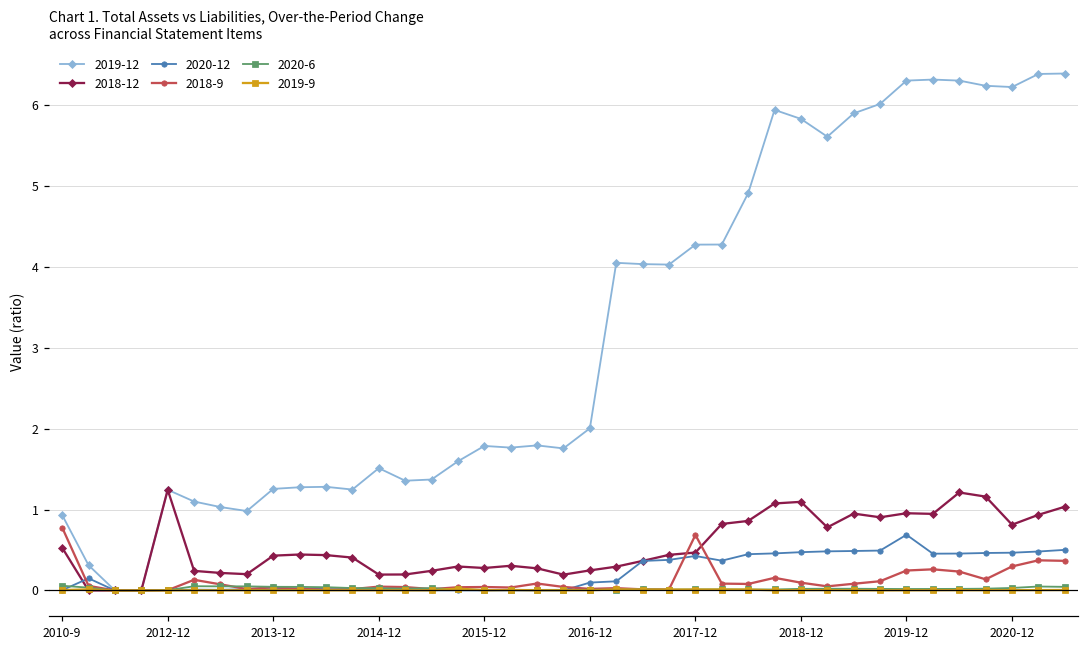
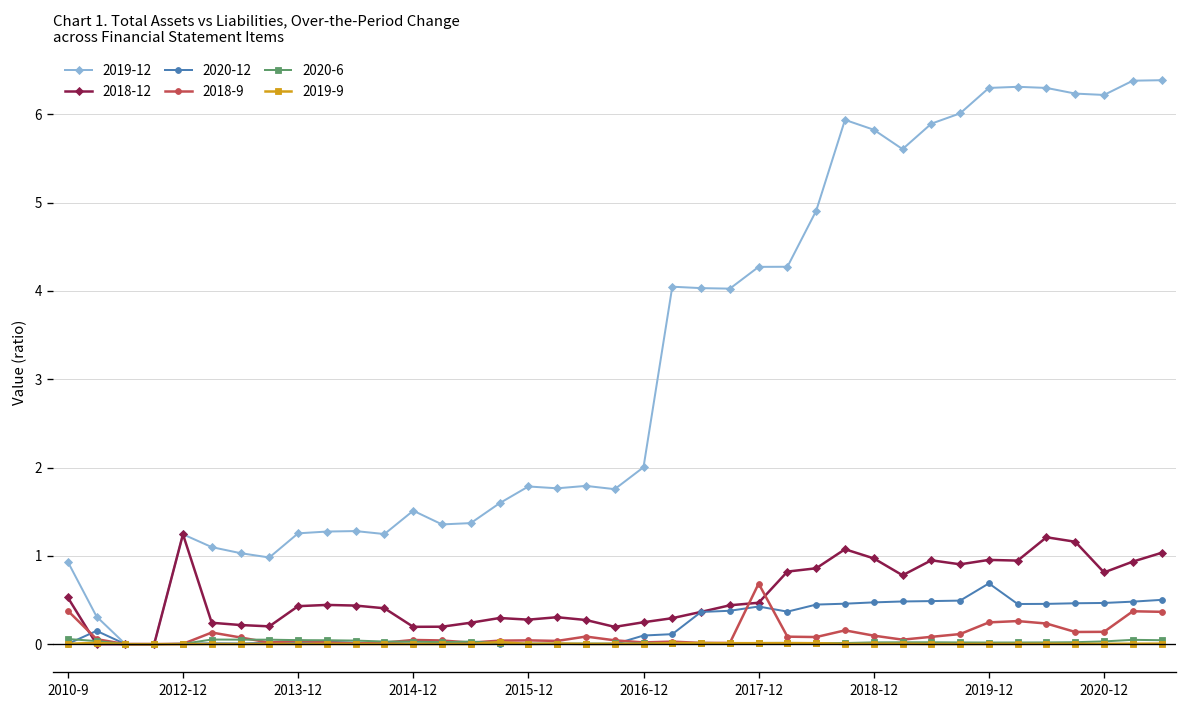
2018-9, 2010-9: 0.8 -> 0.4
2018-12, 2018-12: 1.1 -> 1.0
2018-9, 2020-12: 0.3 -> 0.1
